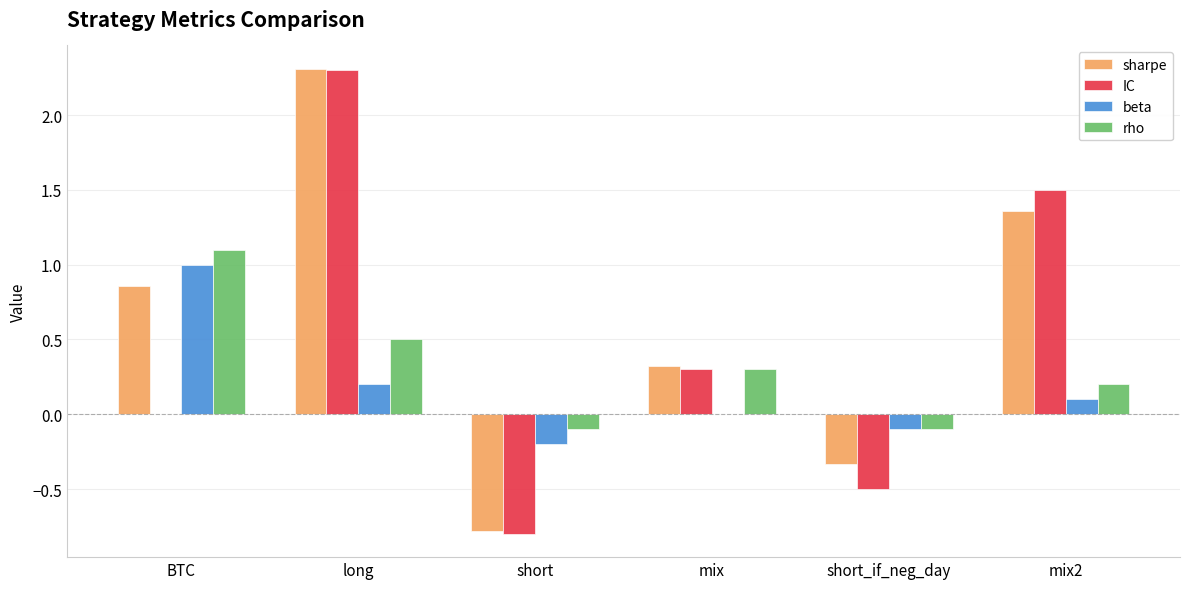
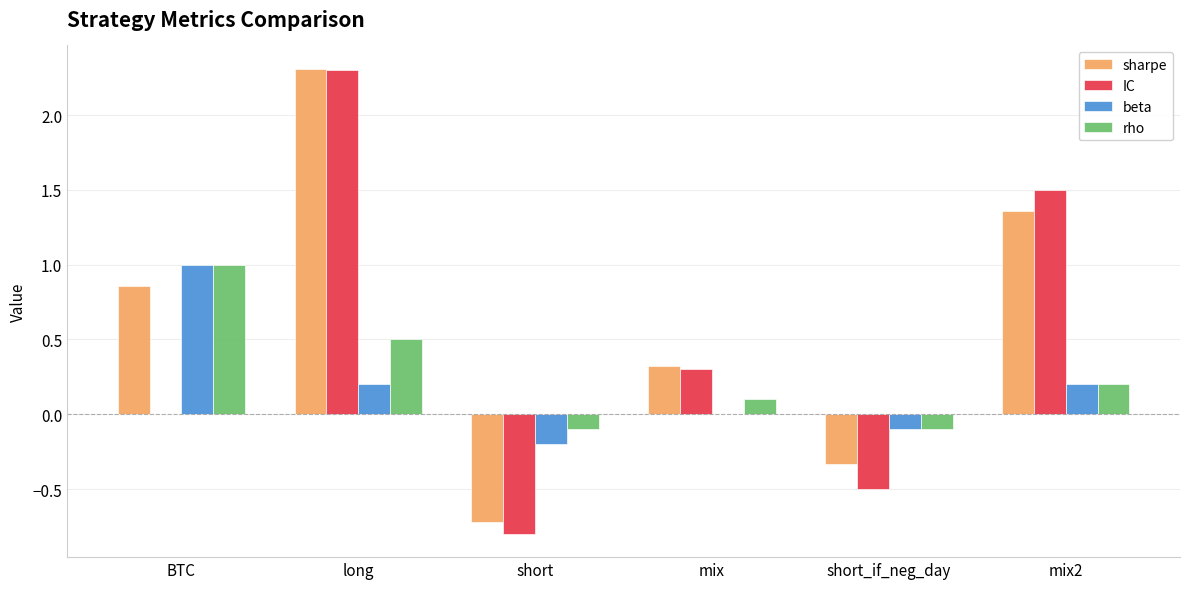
rho, BTC: 1.1 -> 1.0
sharpe, short: -0.78 -> -0.72
rho, mix: 0.3 -> 0.1
beta, mix2: 0.1 -> 0.2
